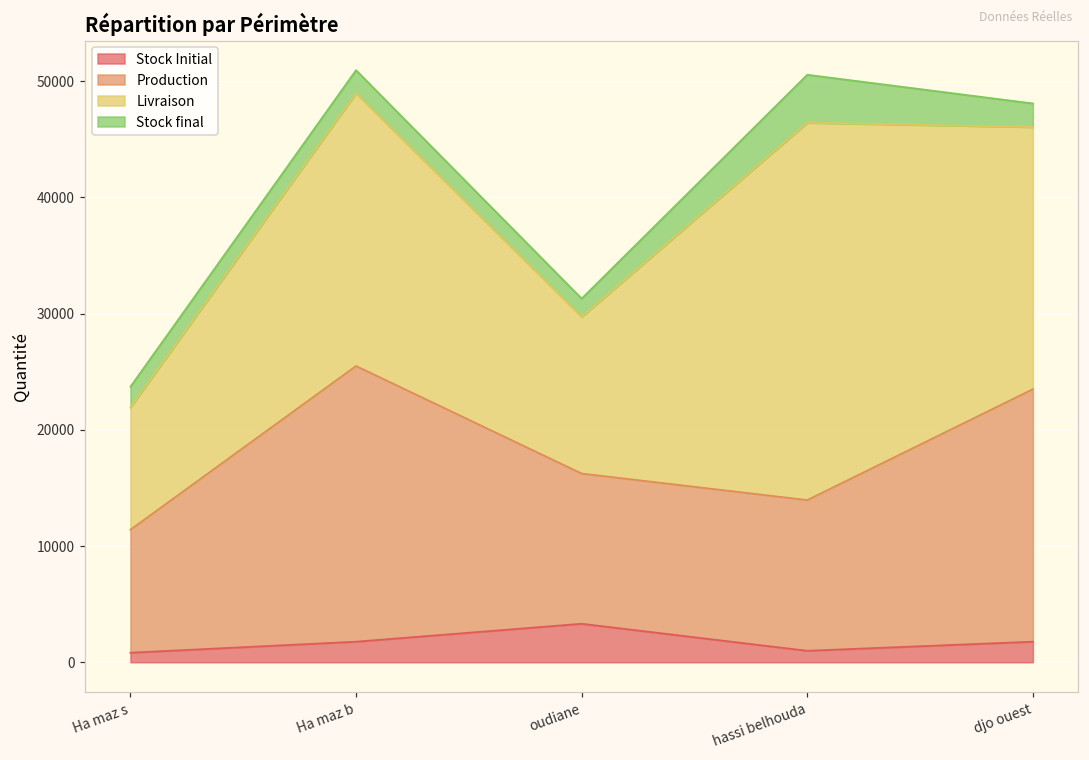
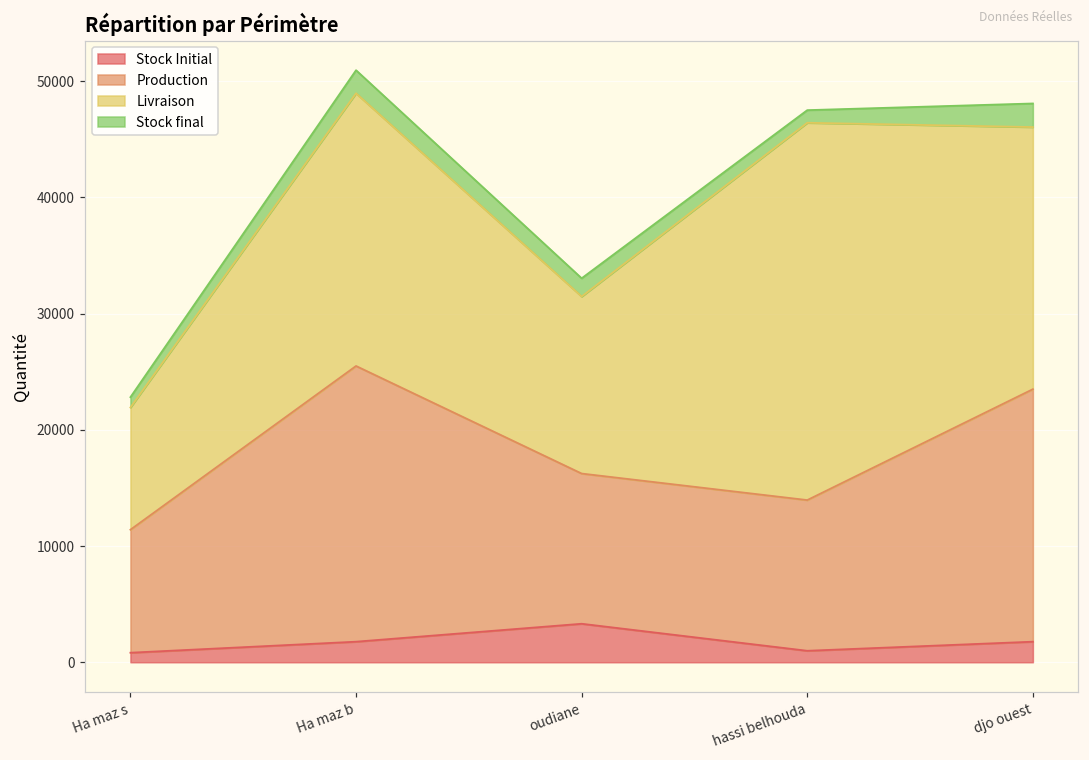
Stock final, Ha maz s: 1800 -> 900
Livraison, oudiane: 13500 -> 15200
Stock final, hassi belhouda: 4100 -> 1100
